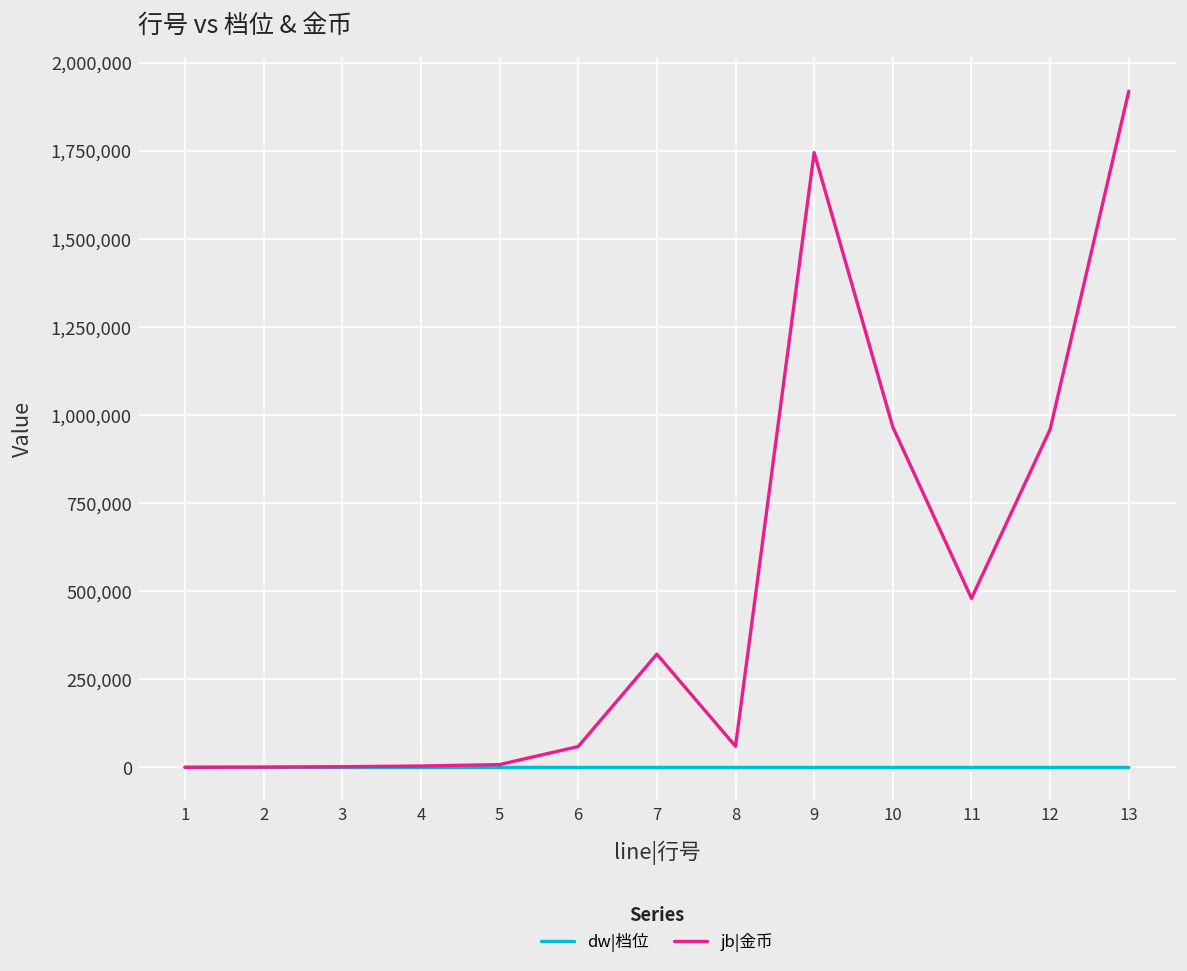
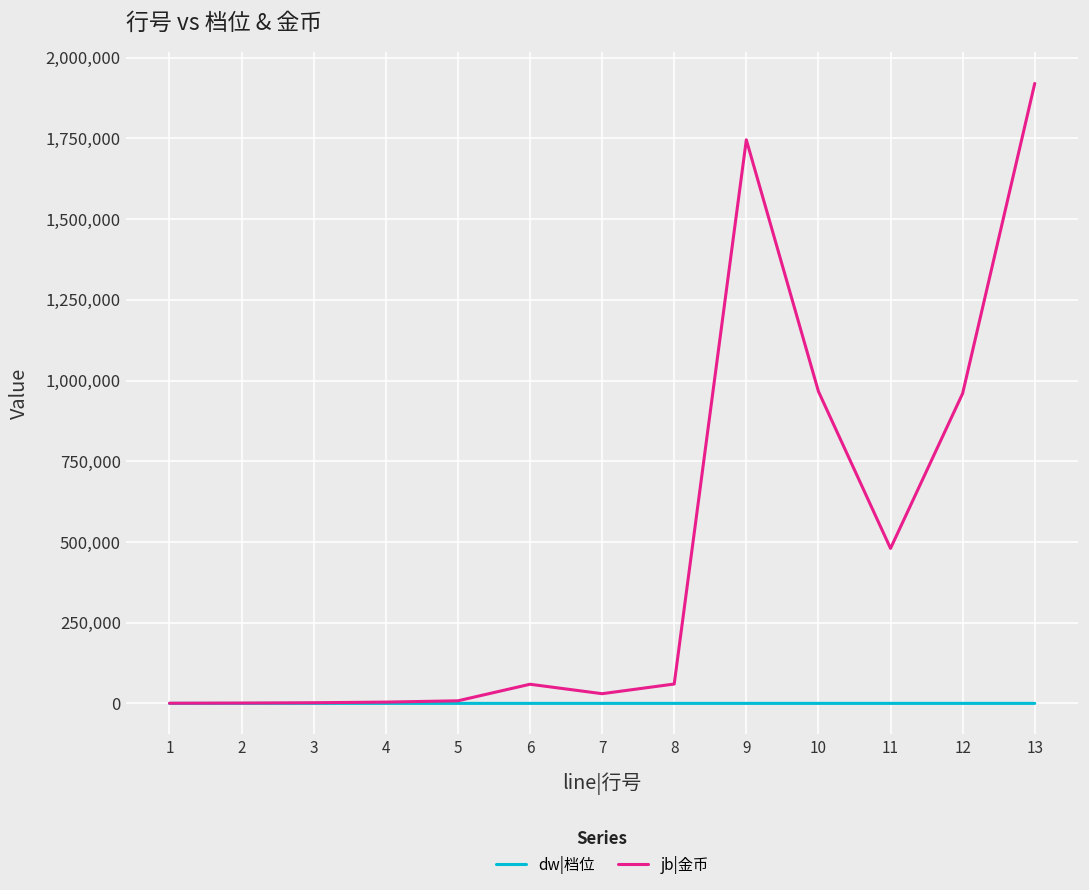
jb|金币, 7: 320,000 -> 30,000
